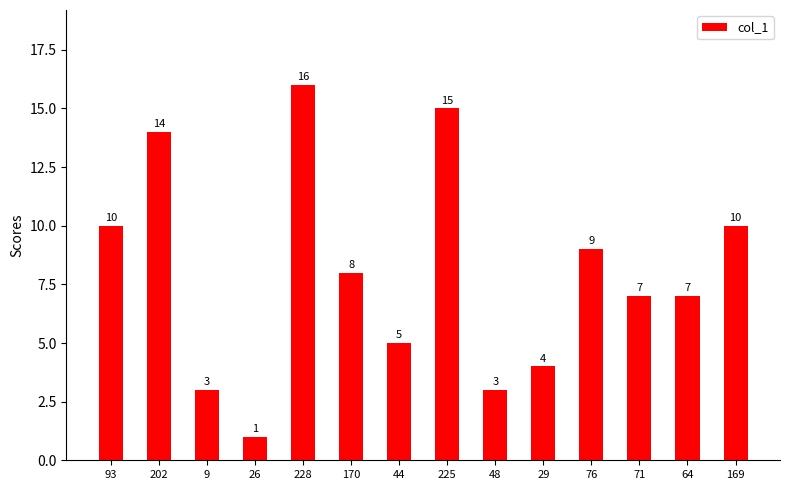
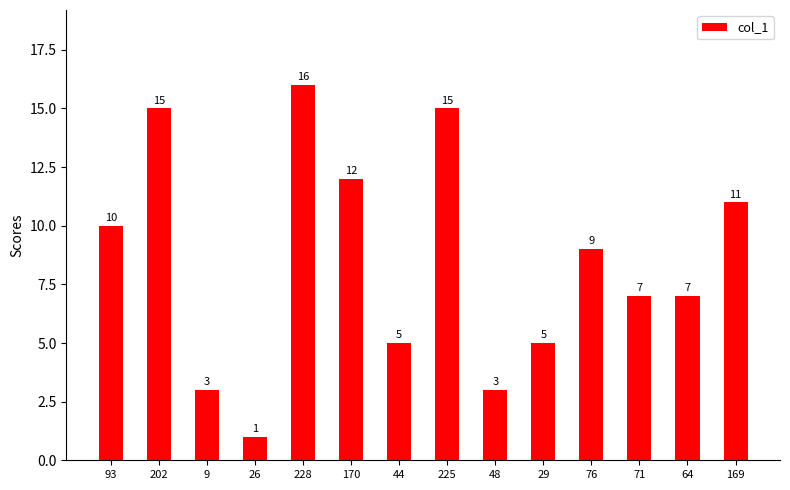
202: 14 -> 15
170: 8 -> 12
29: 4 -> 5
169: 10 -> 11
